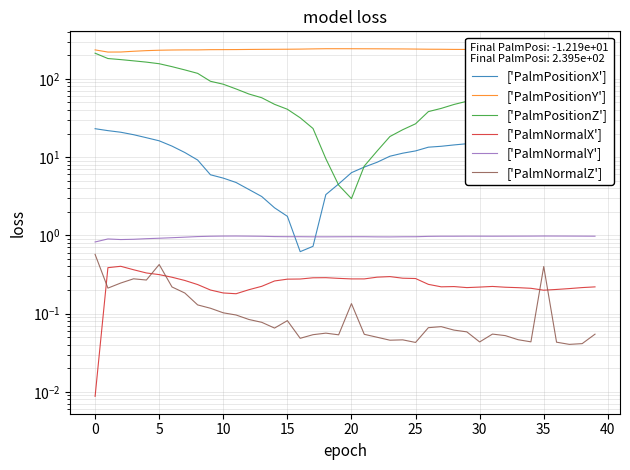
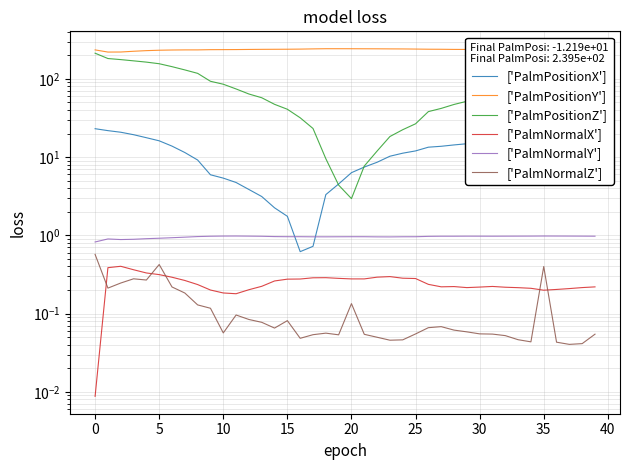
['PalmNormalZ'], 10: 0.10 -> 0.06
['PalmNormalZ'], 25: 0.04 -> 0.05
['PalmNormalZ'], 30: 0.04 -> 0.06
